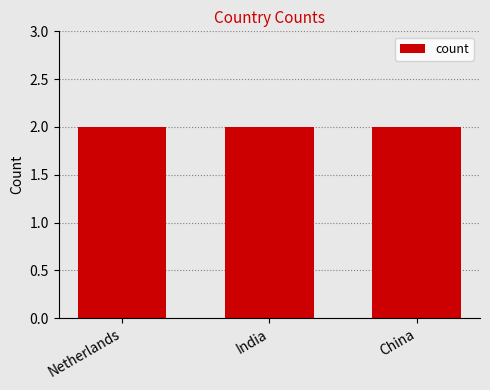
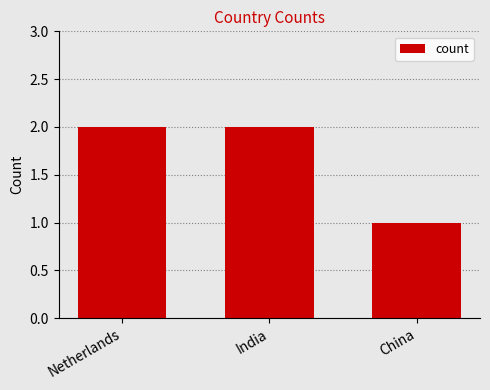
China: 2 -> 1
